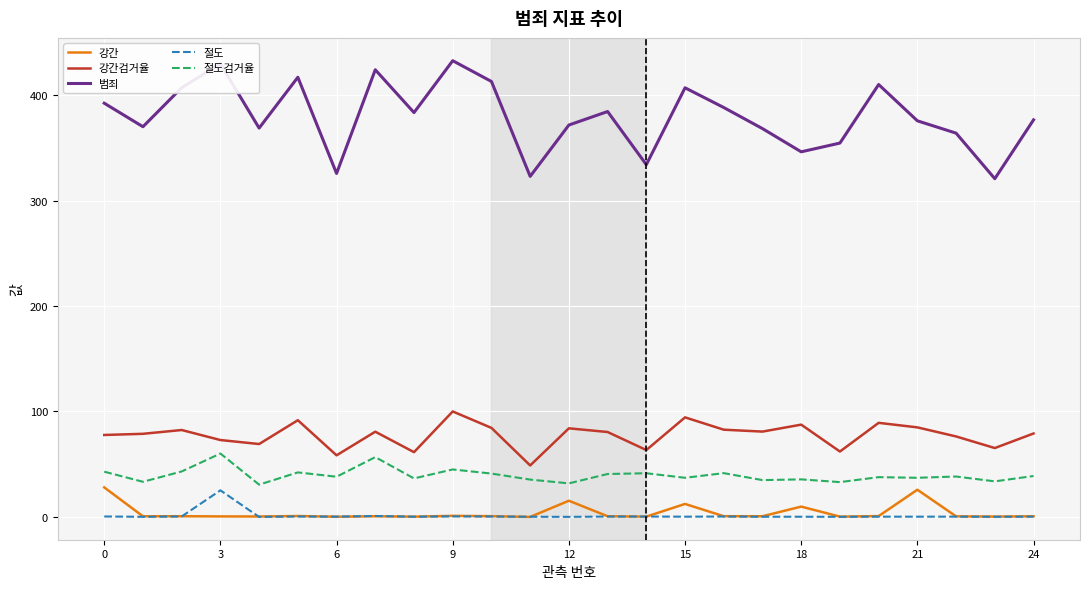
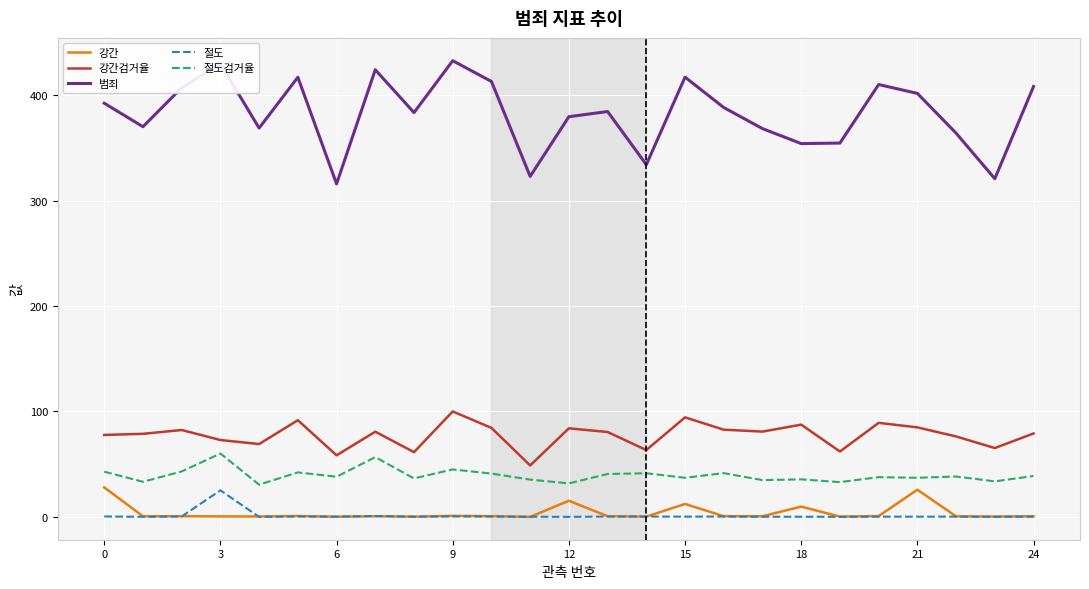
범죄, 6: 326 -> 316
범죄, 12: 372 -> 380
범죄, 15: 407 -> 417
범죄, 18: 346 -> 354
범죄, 21: 376 -> 402
범죄, 24: 377 -> 408
